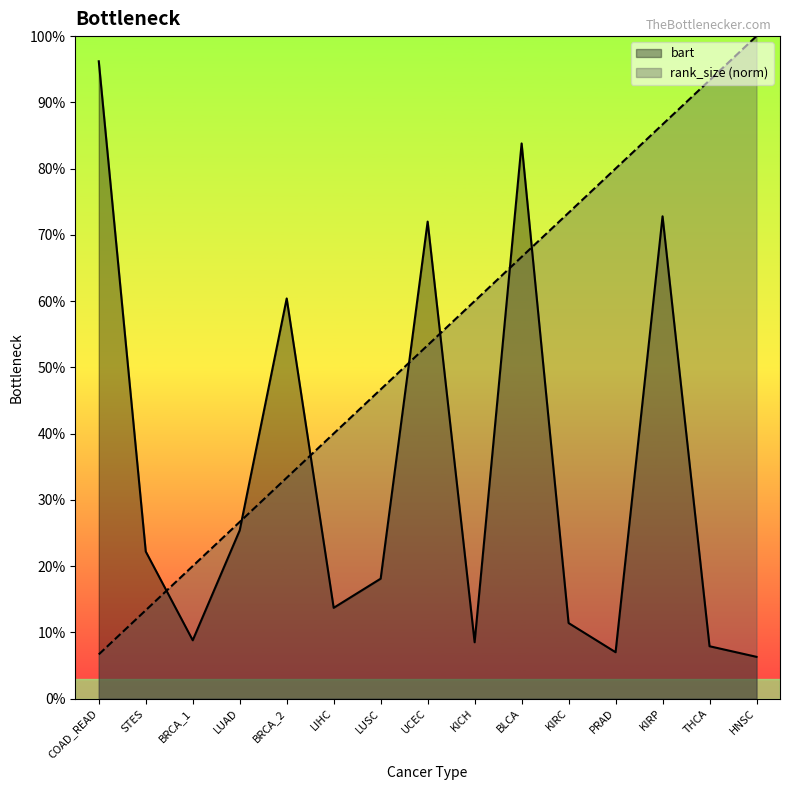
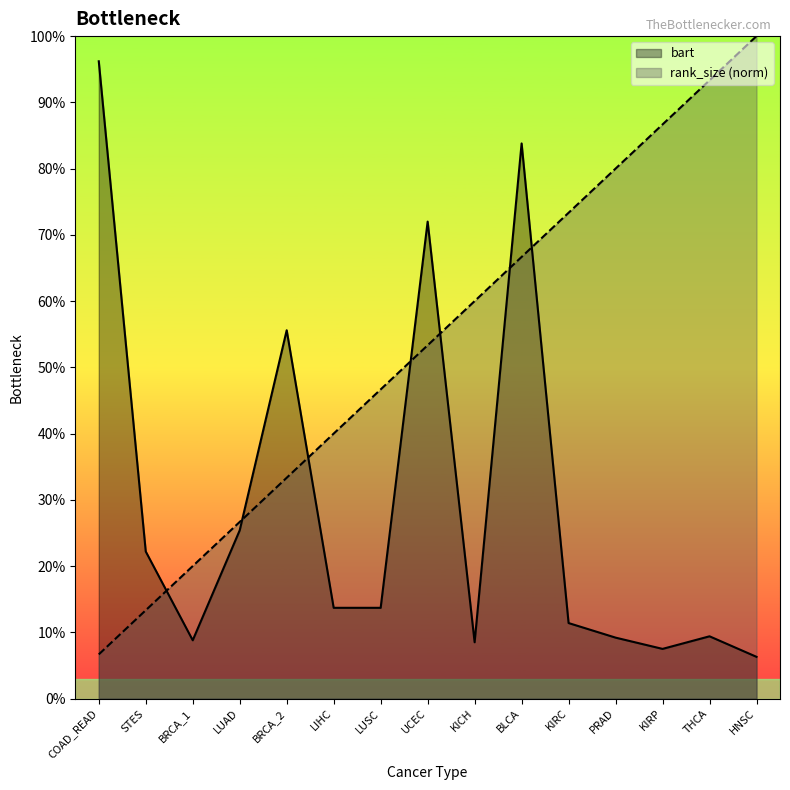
bart, BRCA_2: 60% -> 56%
bart, LUSC: 18% -> 14%
bart, PRAD: 7% -> 9%
bart, KIRP: 73% -> 8%
bart, THCA: 8% -> 9%
